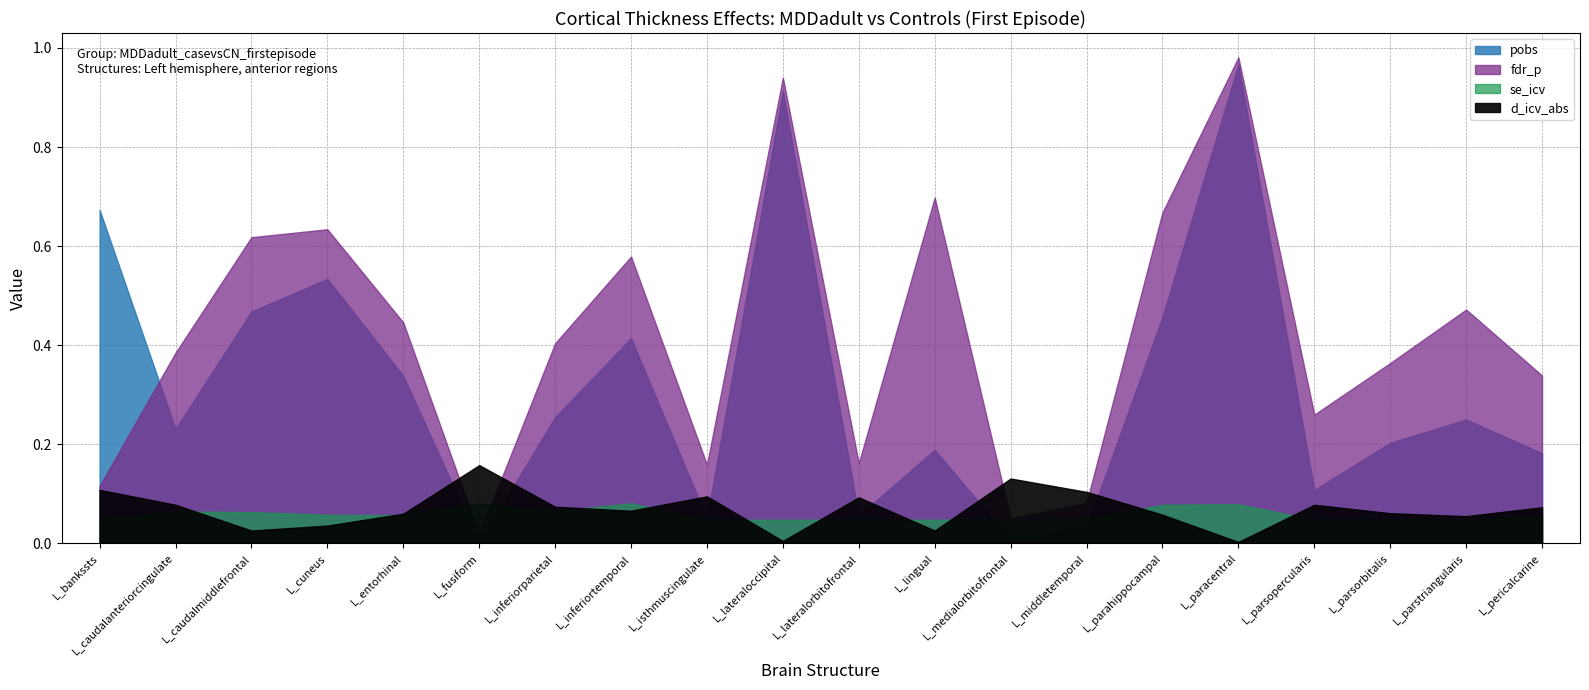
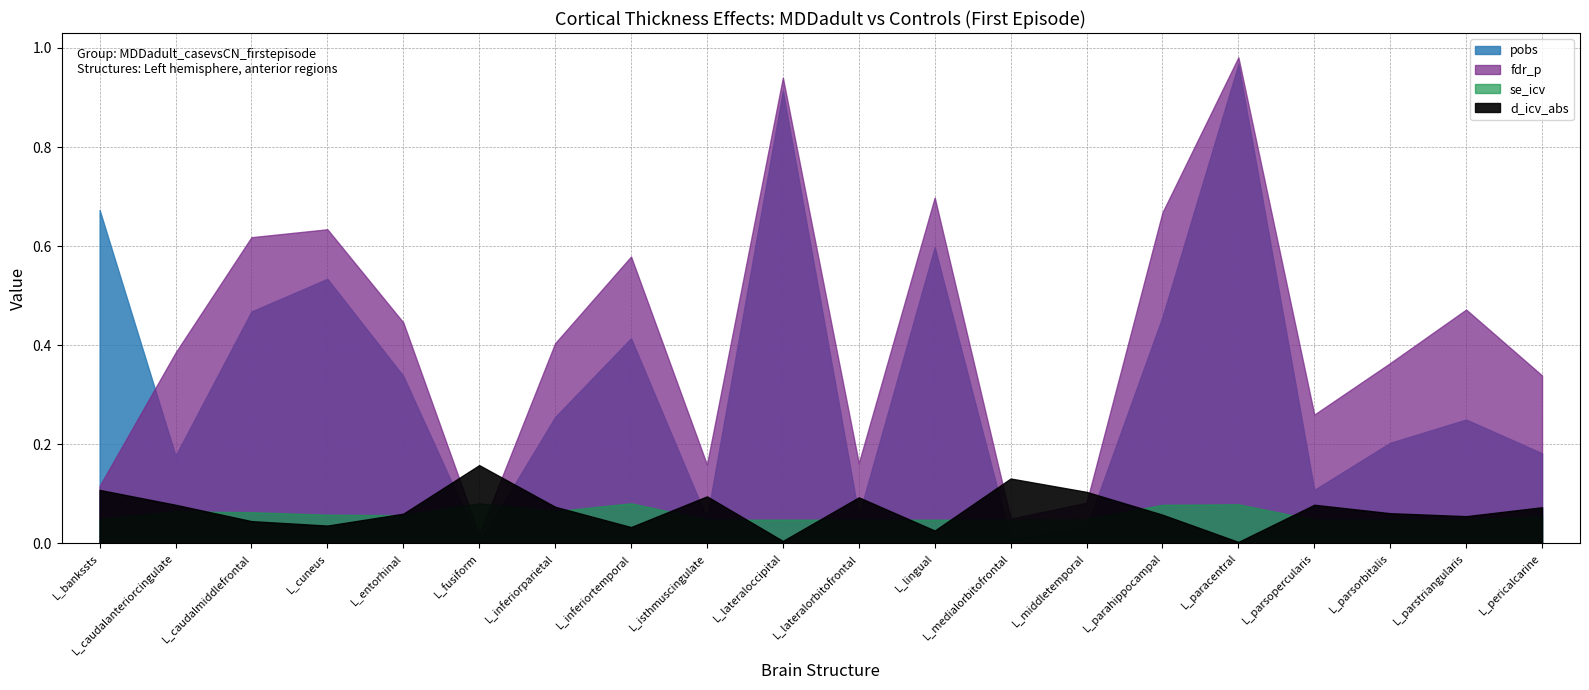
pobs, L_caudalanteriorcingulate: 0.23 -> 0.18
d_icv_abs, L_caudalmiddlefrontal: 0.03 -> 0.05
d_icv_abs, L_inferiortemporal: 0.07 -> 0.03
pobs, L_lingual: 0.19 -> 0.60
